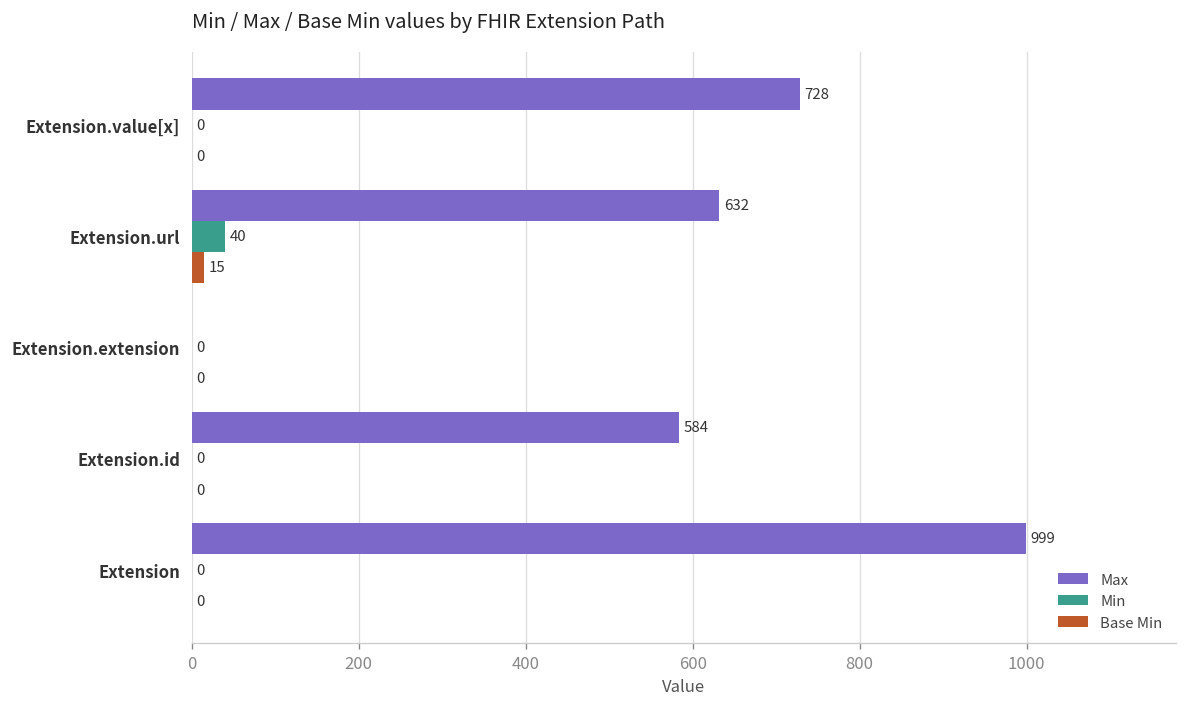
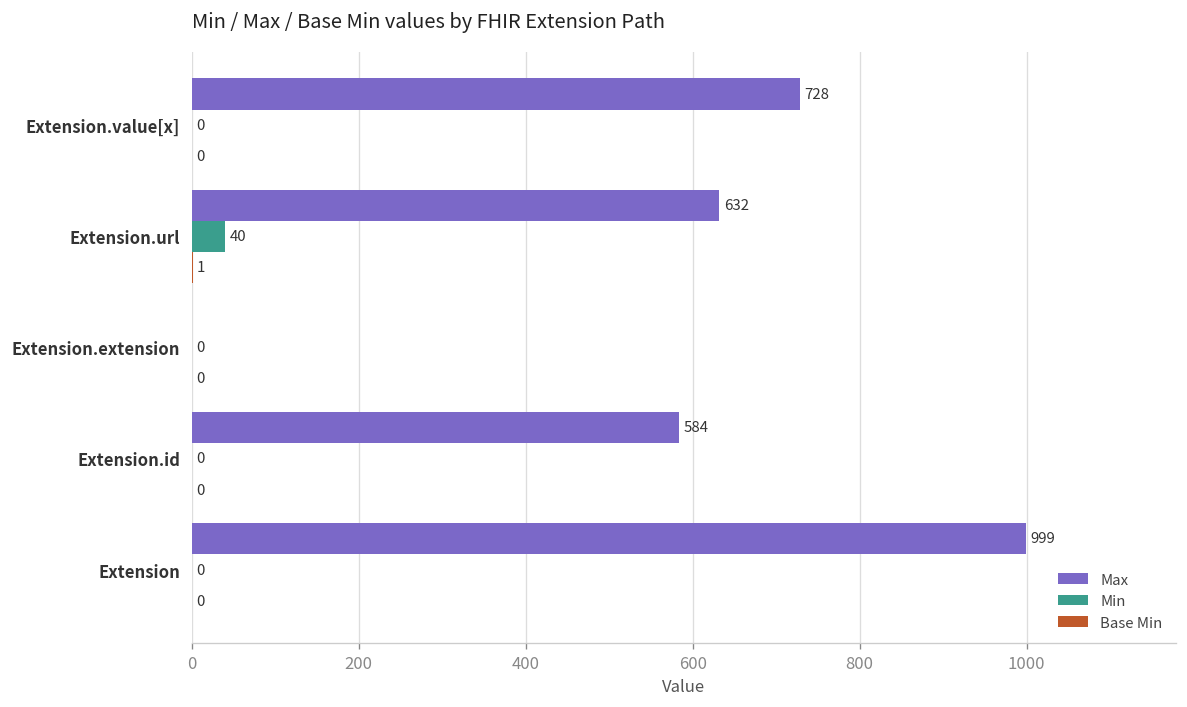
Base Min, Extension.url: 15 -> 1
